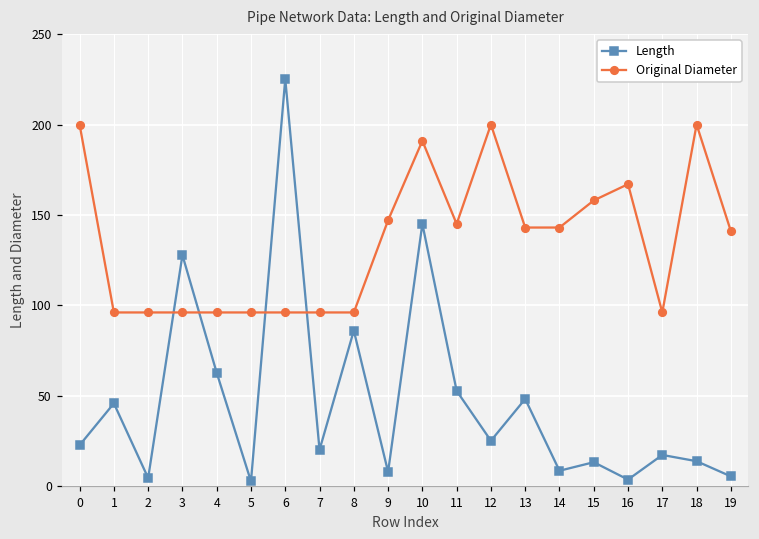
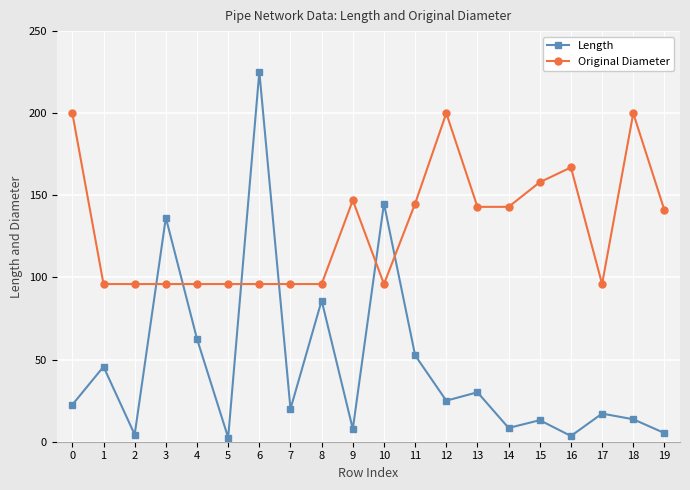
Length, 3: 128 -> 136
Original Diameter, 10: 191 -> 96
Length, 13: 48 -> 30
